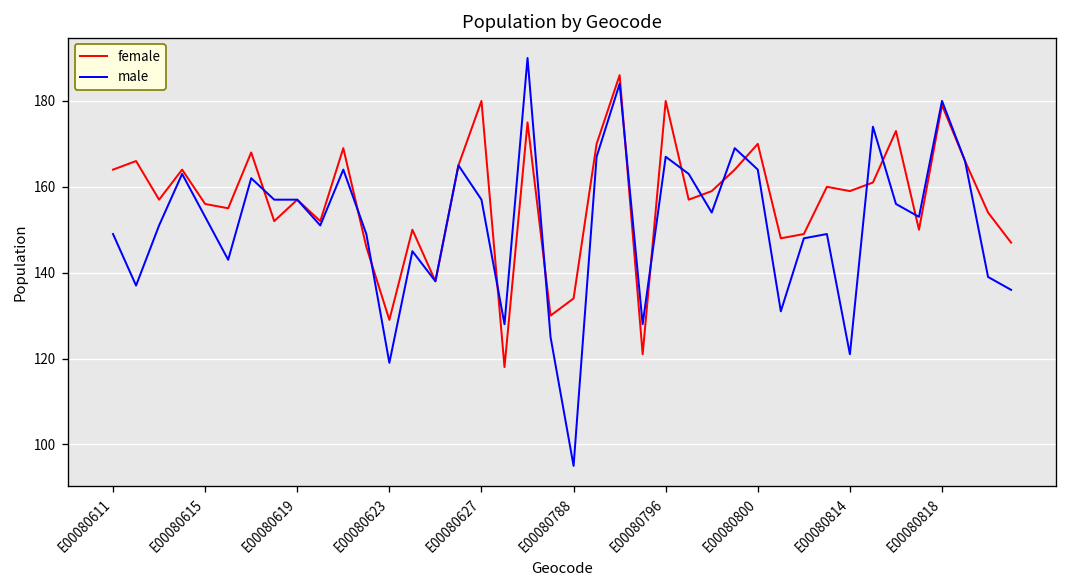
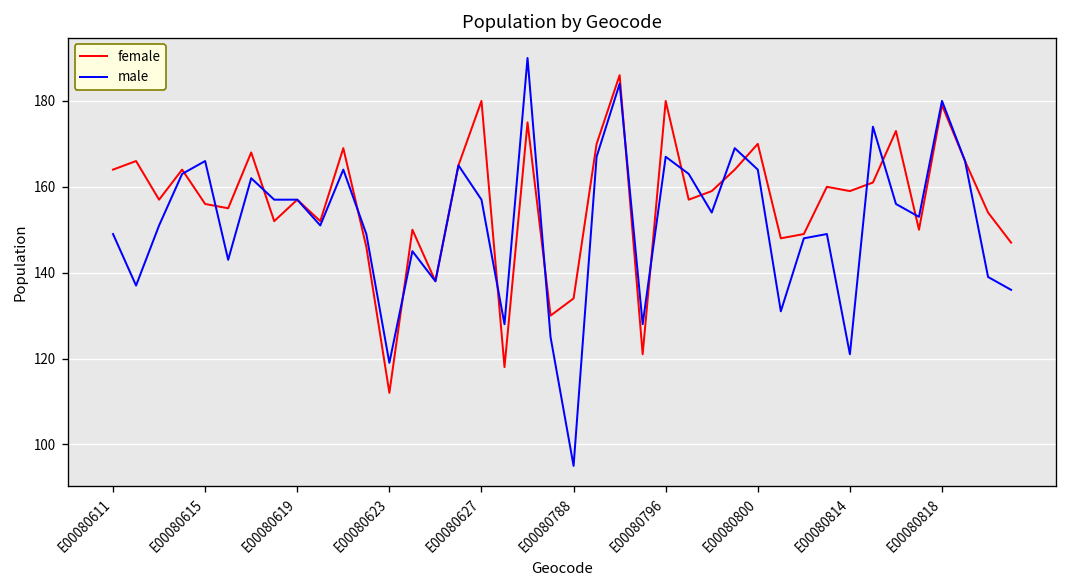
male, E00080615: 153 -> 166
female, E00080623: 129 -> 112
